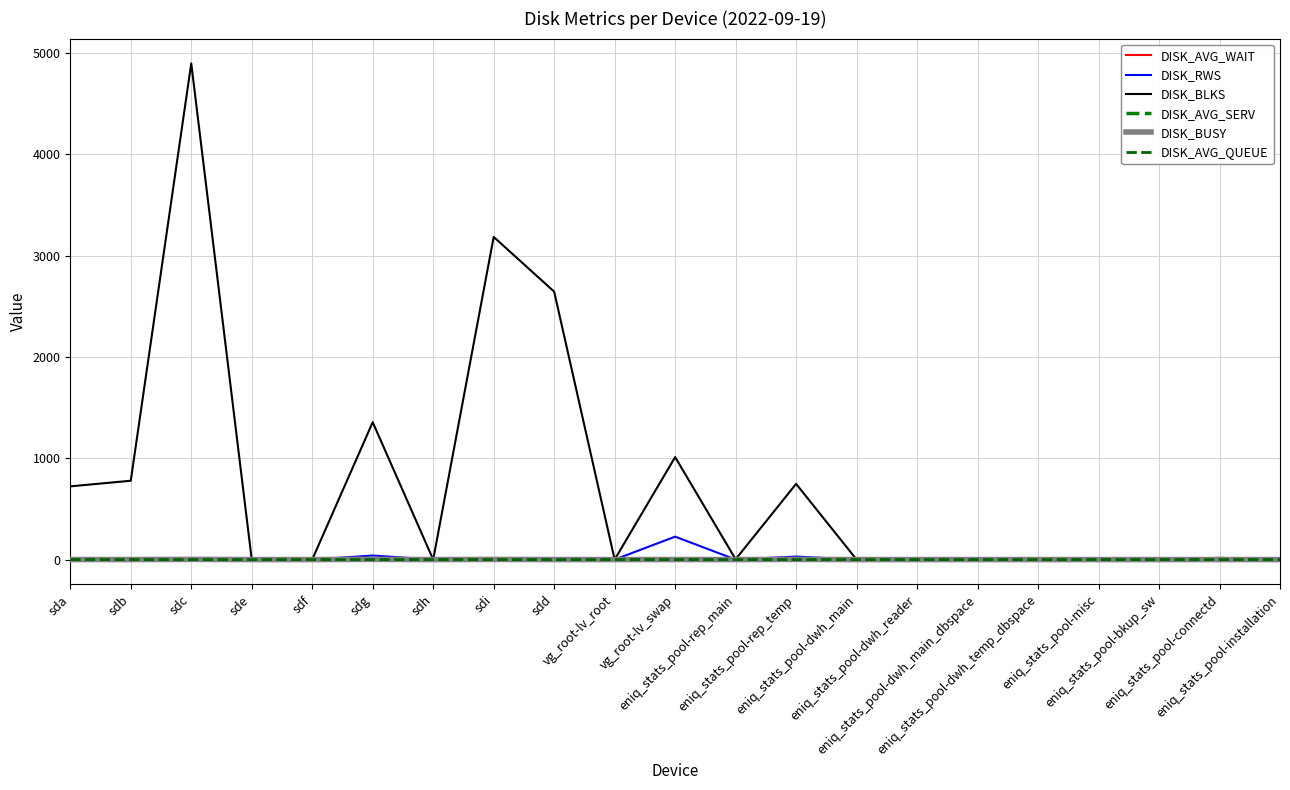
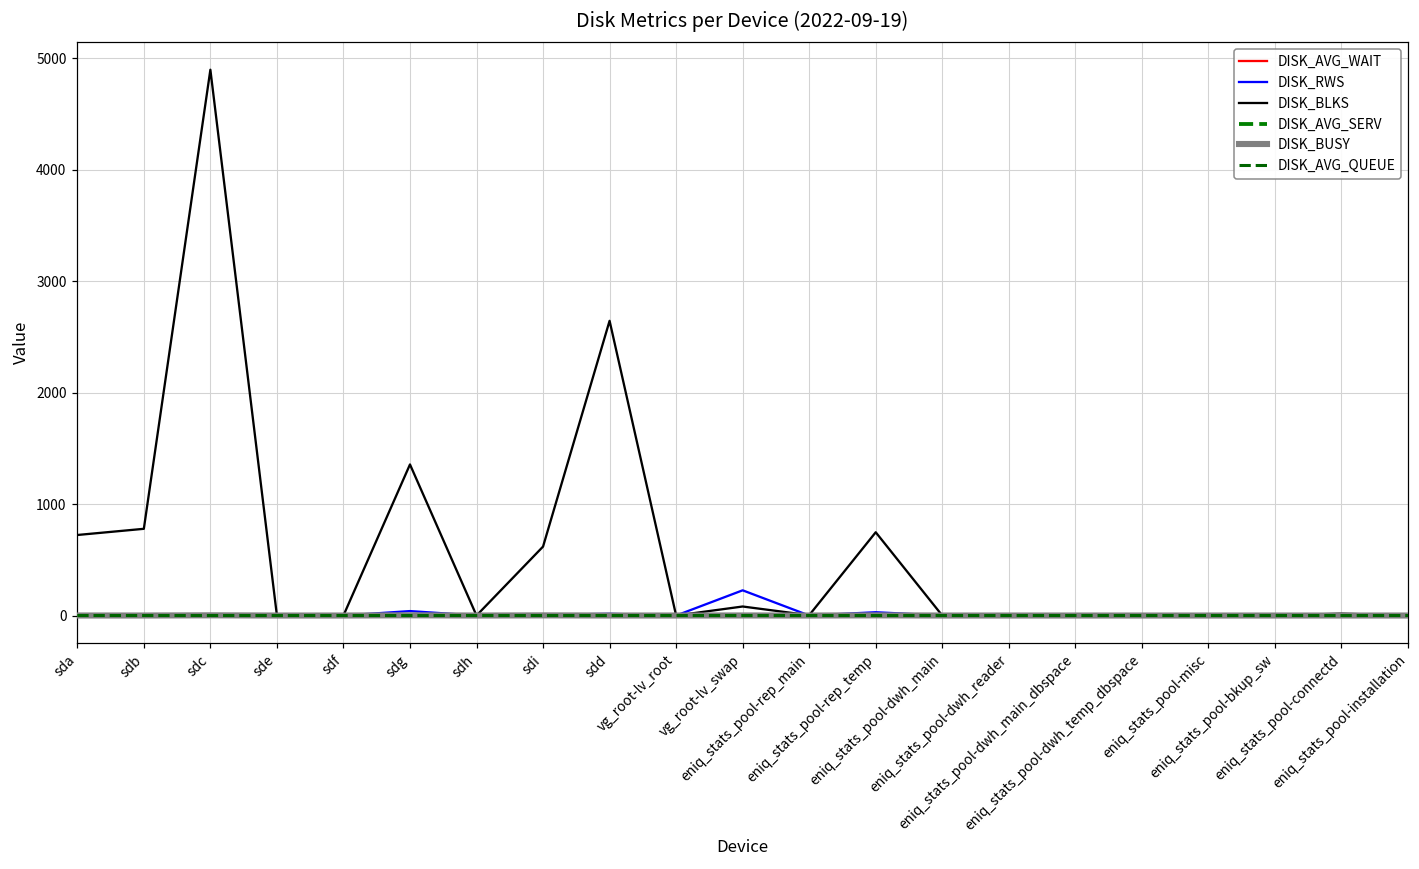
DISK_BLKS, sdi: 3190 -> 620
DISK_BLKS, vg_root-lv_swap: 1010 -> 80
